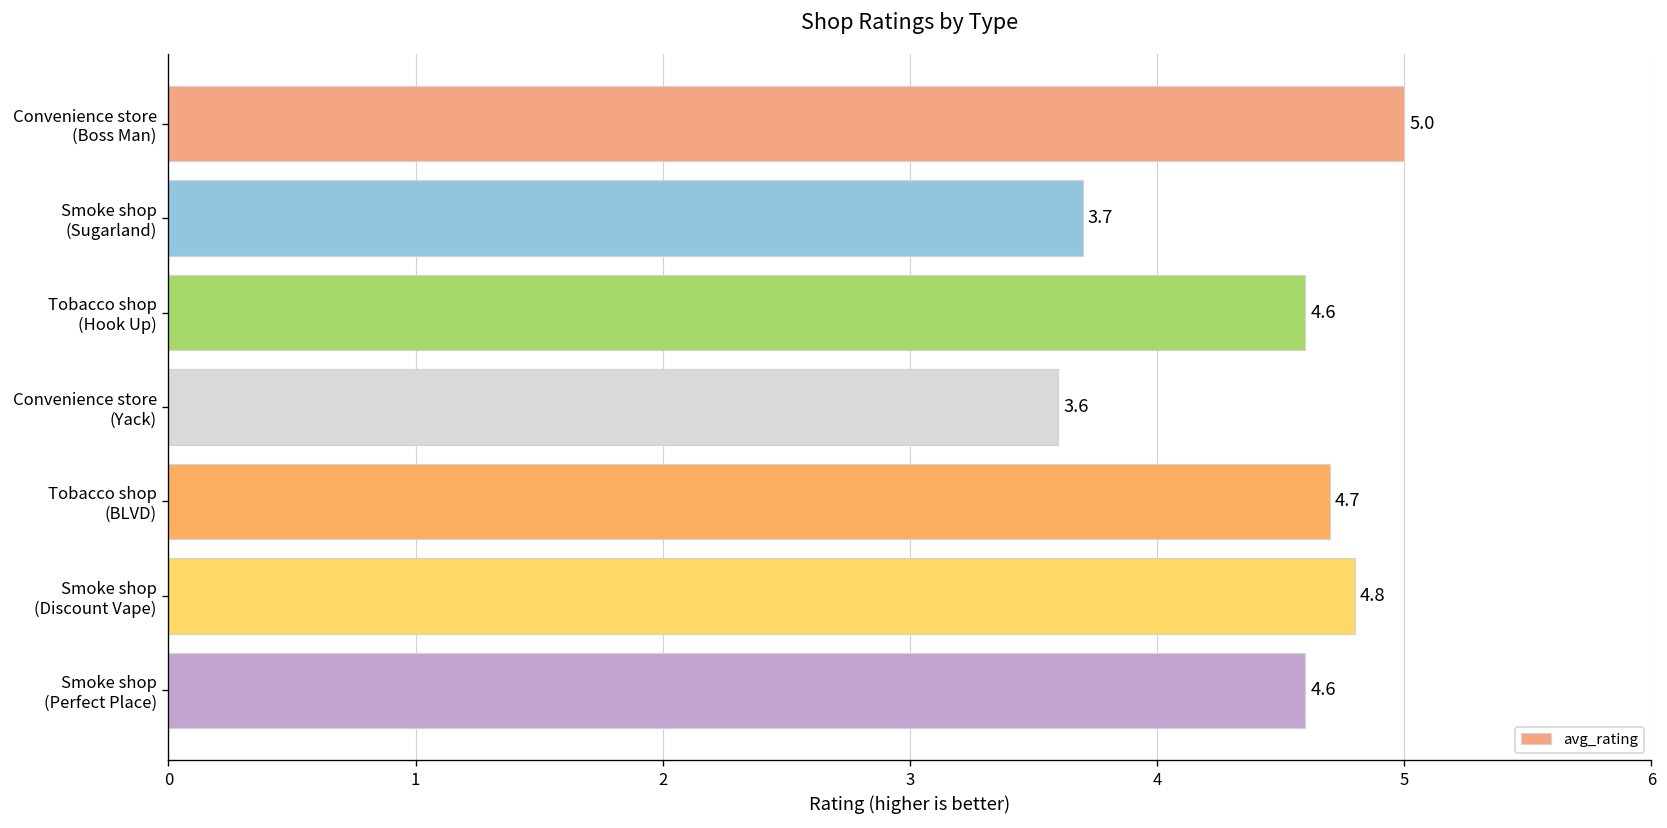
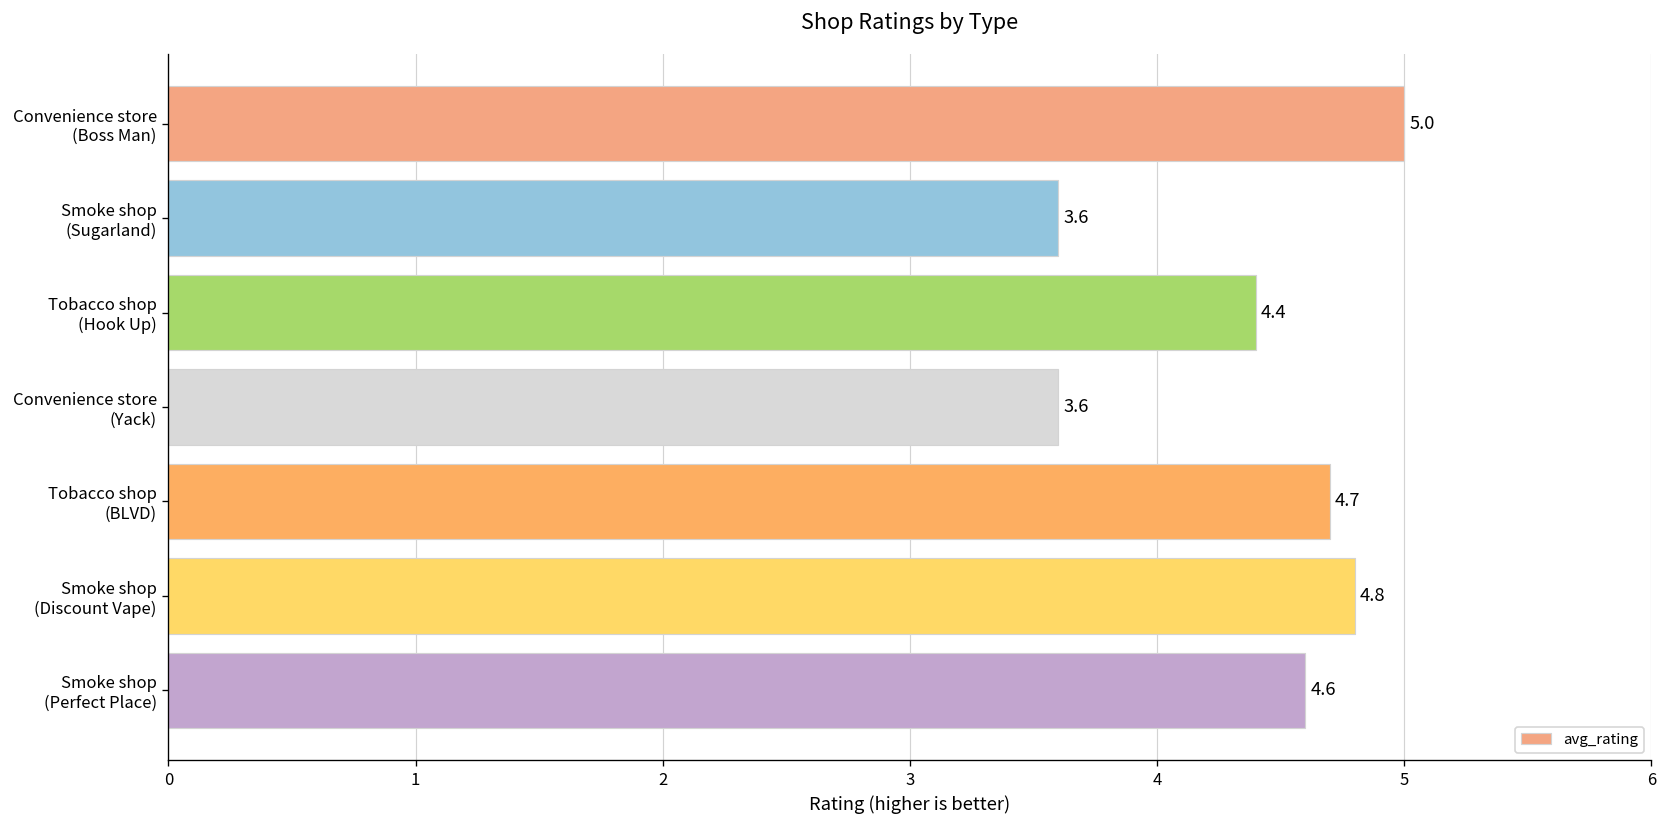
Smoke shop (Sugarland): 3.7 -> 3.6
Tobacco shop (Hook Up): 4.6 -> 4.4
